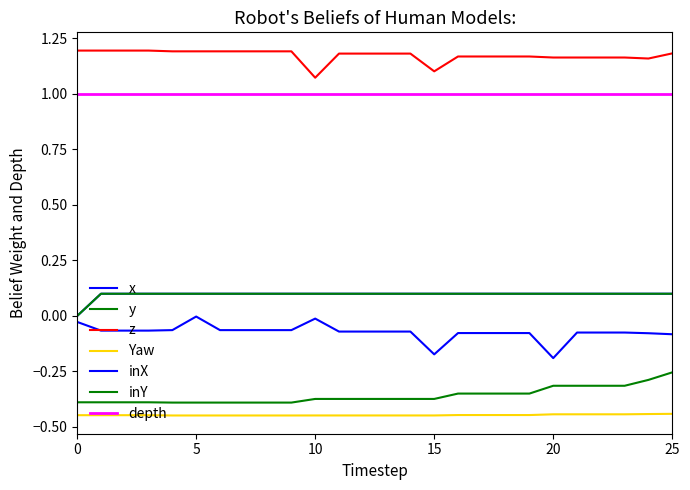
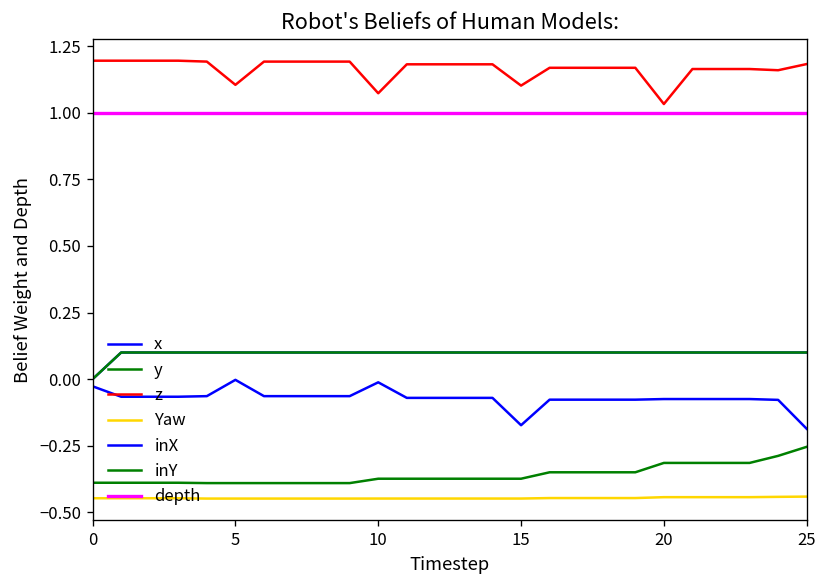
z, 5: 1.19 -> 1.10
x, 20: -0.19 -> -0.07
z, 20: 1.16 -> 1.03
x, 25: -0.08 -> -0.19
